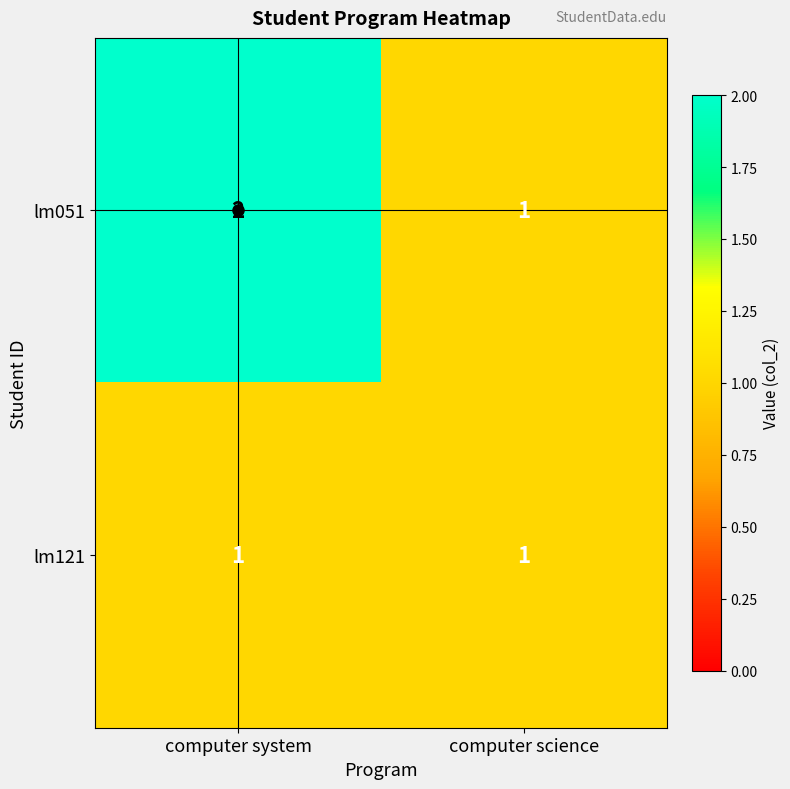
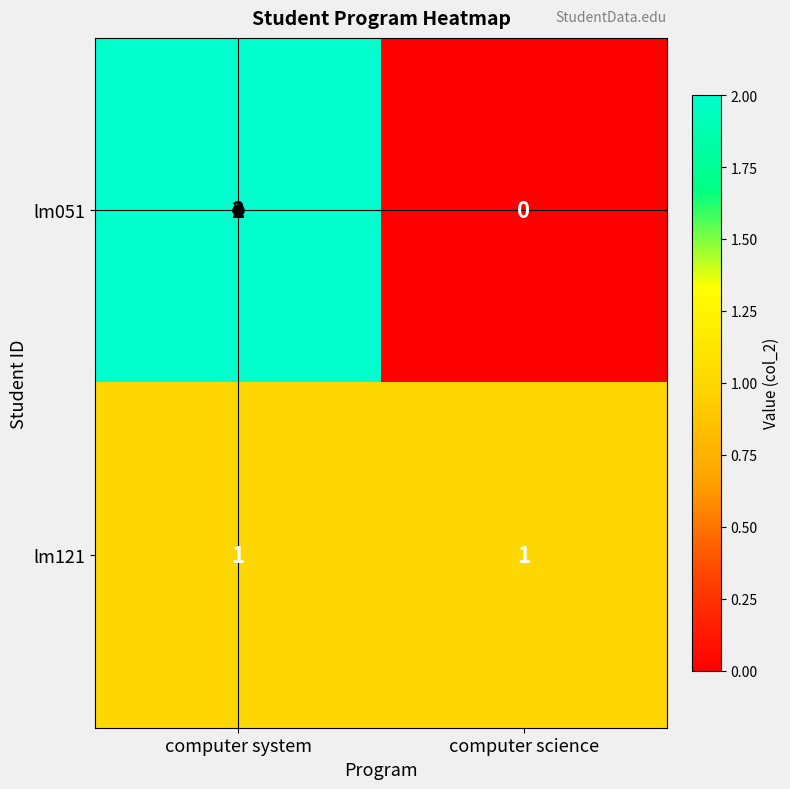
lm051, computer science: 1 -> 0
